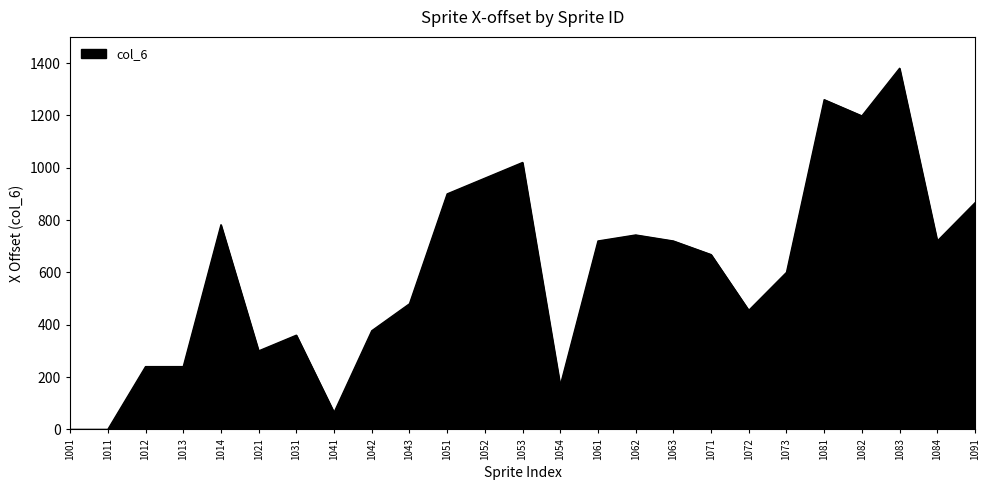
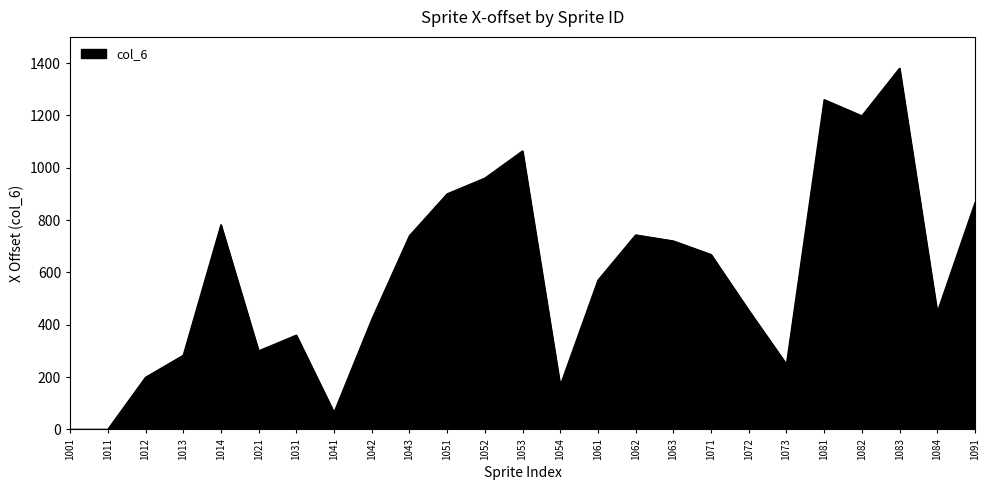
1012: 240 -> 200
1013: 240 -> 280
1042: 380 -> 420
1043: 480 -> 740
1053: 1020 -> 1060
1061: 720 -> 570
1073: 600 -> 250
1084: 720 -> 450
